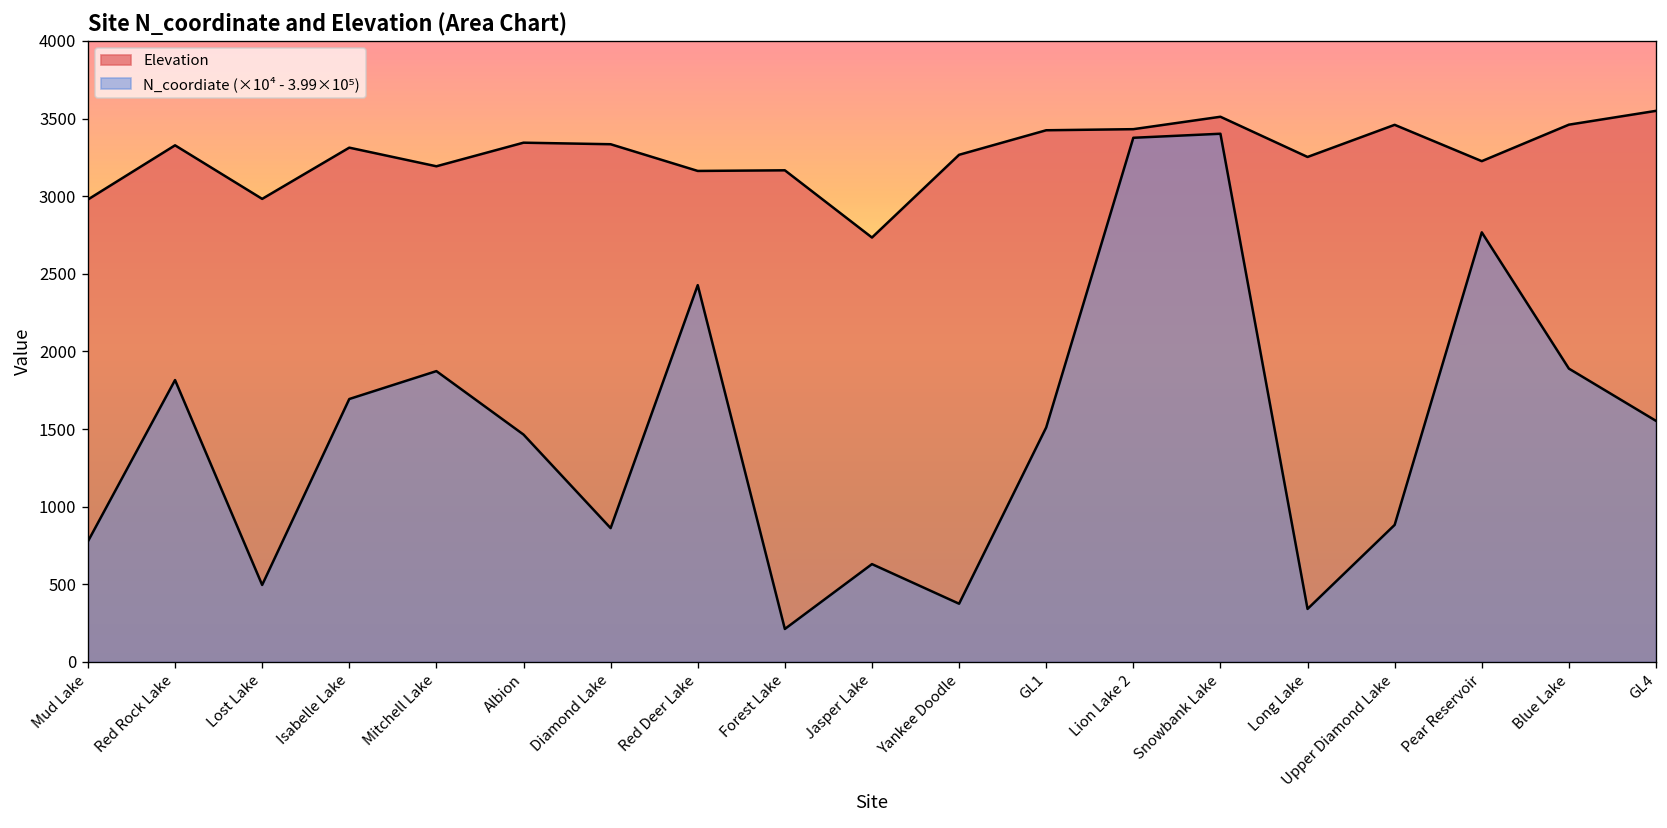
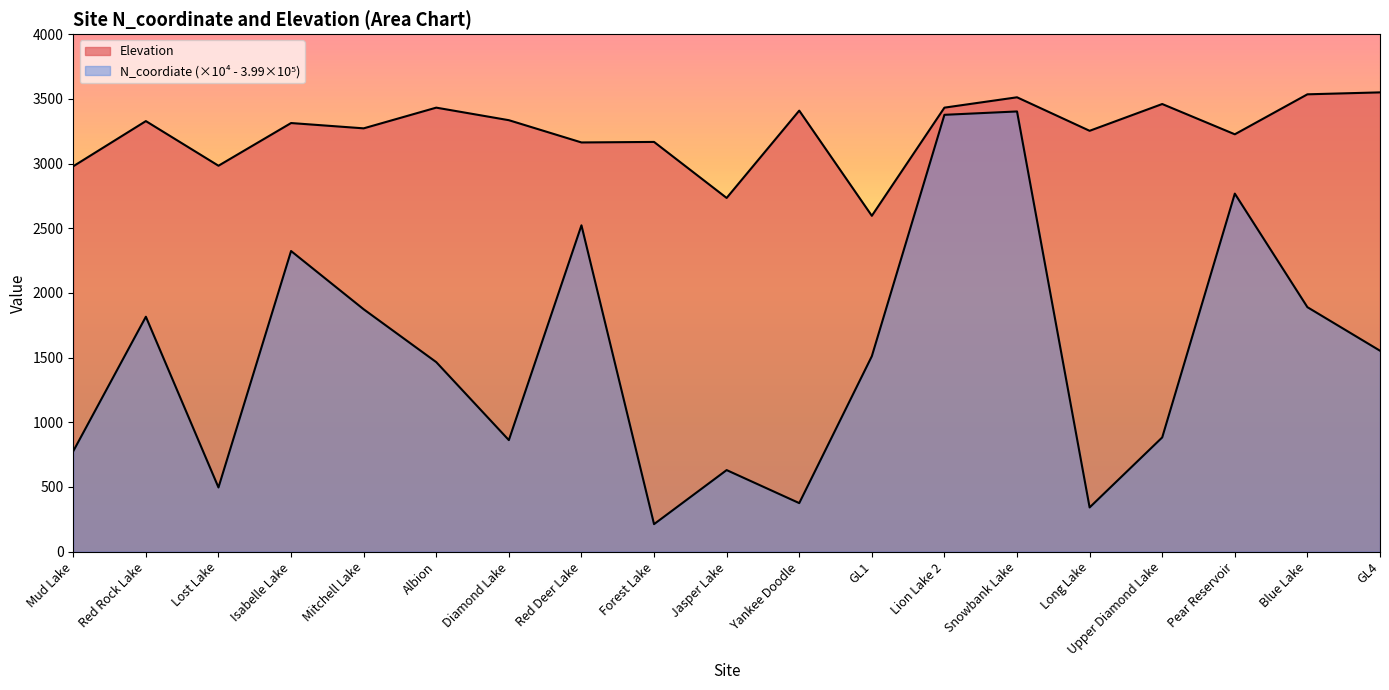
N_coordiate (×10⁴ - 3.99×10⁵), Isabelle Lake: 1690 -> 2320
Elevation, Mitchell Lake: 3190 -> 3270
Elevation, Albion: 3350 -> 3430
N_coordiate (×10⁴ - 3.99×10⁵), Red Deer Lake: 2430 -> 2520
Elevation, Yankee Doodle: 3270 -> 3410
Elevation, GL1: 3430 -> 2600
Elevation, Blue Lake: 3460 -> 3540
